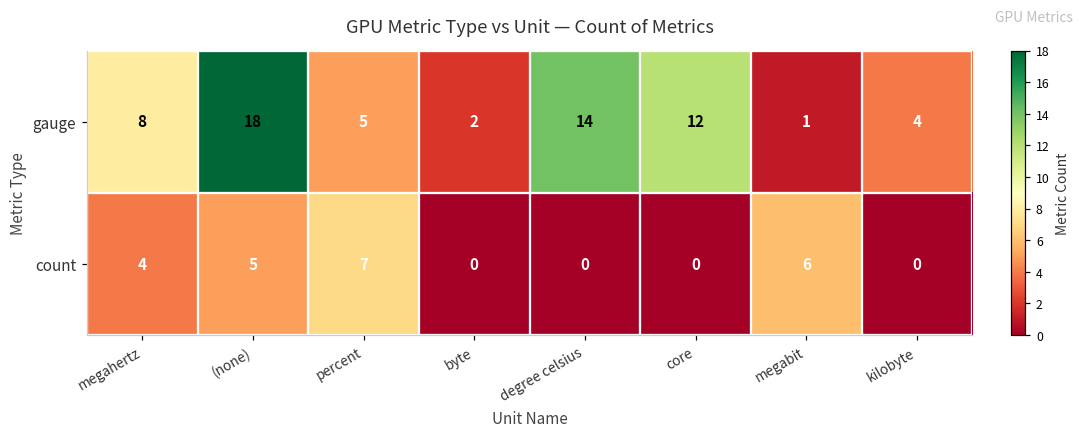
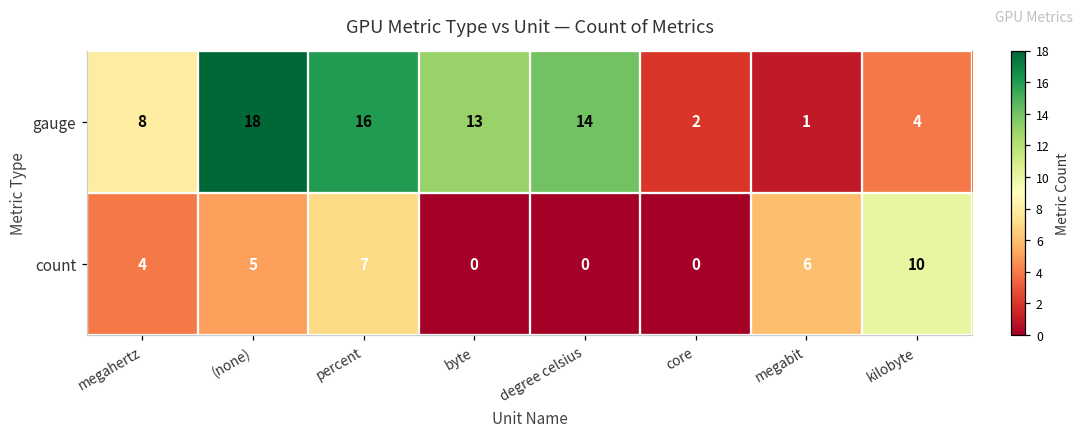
gauge, percent: 5 -> 16
gauge, byte: 2 -> 13
gauge, core: 12 -> 2
count, kilobyte: 0 -> 10
